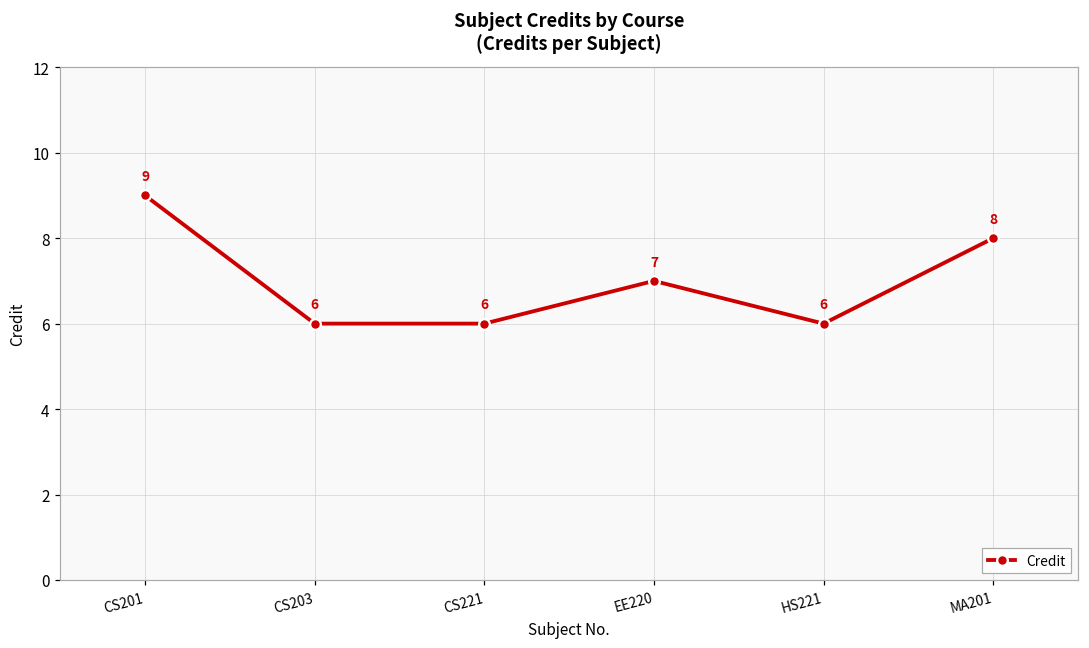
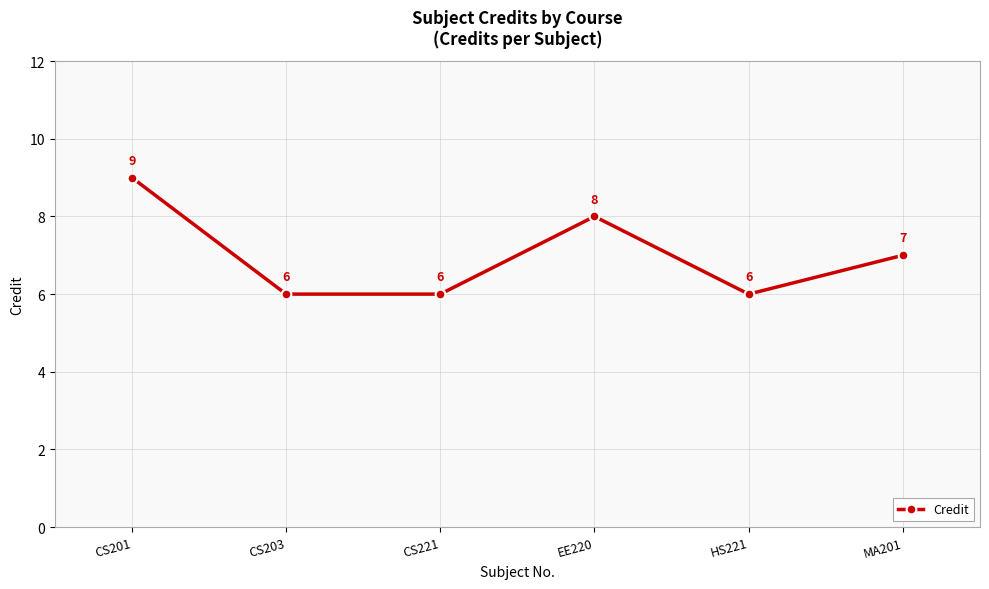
EE220: 7 -> 8
MA201: 8 -> 7
